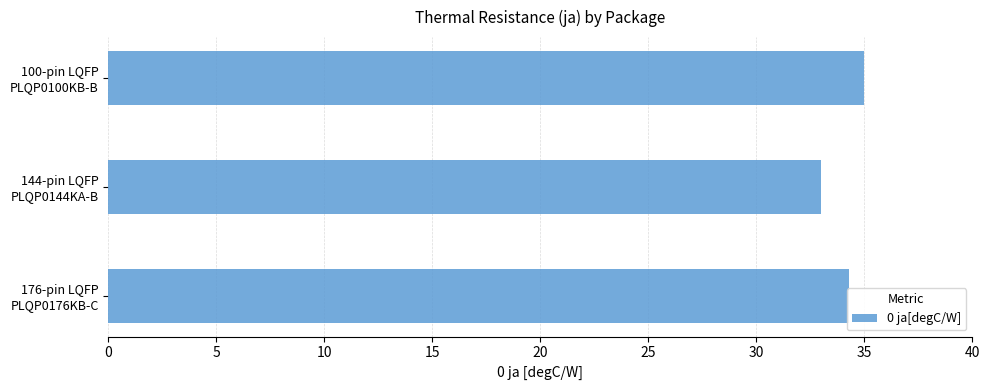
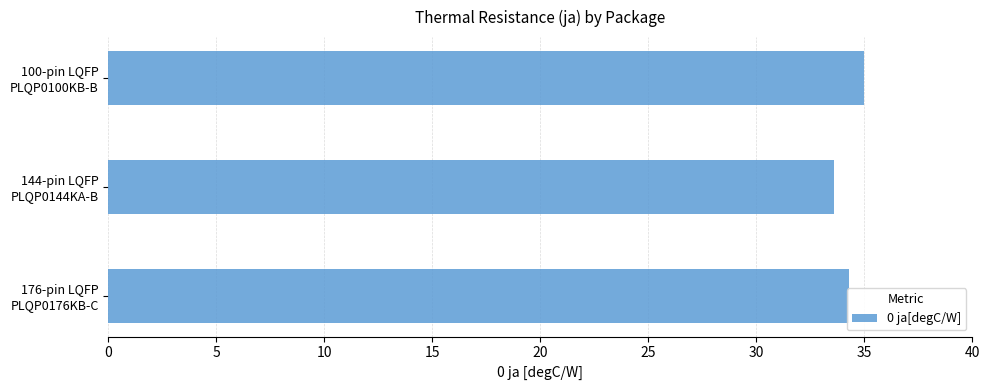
144-pin LQFP PLQP0144KA-B: 33.0 -> 33.6
